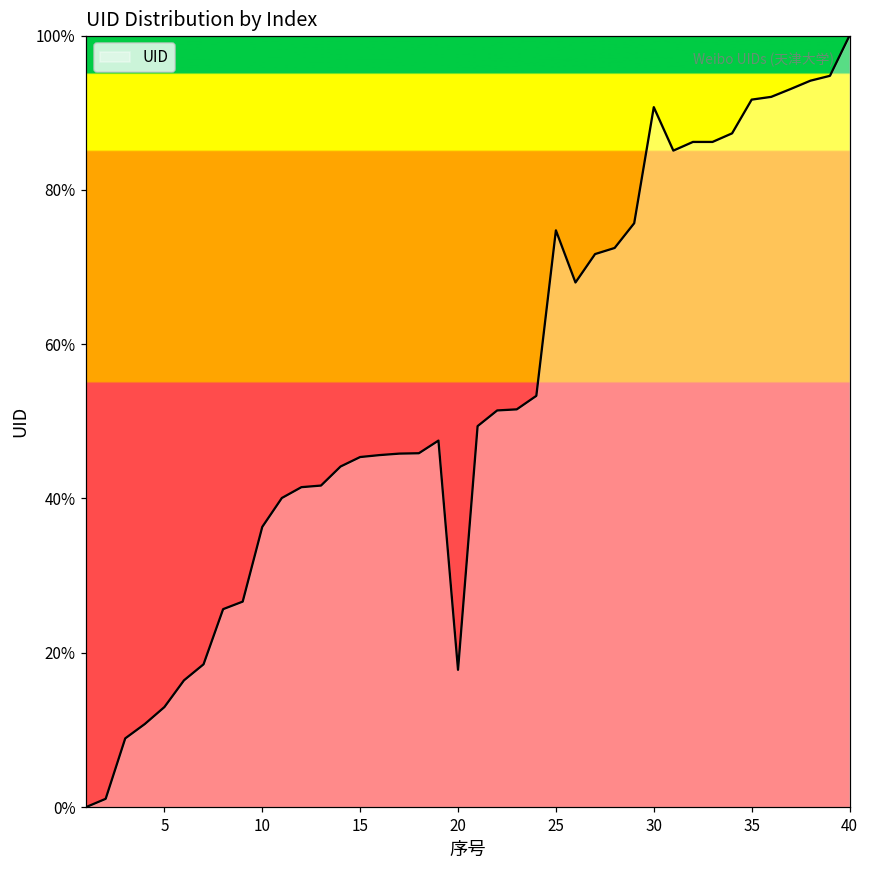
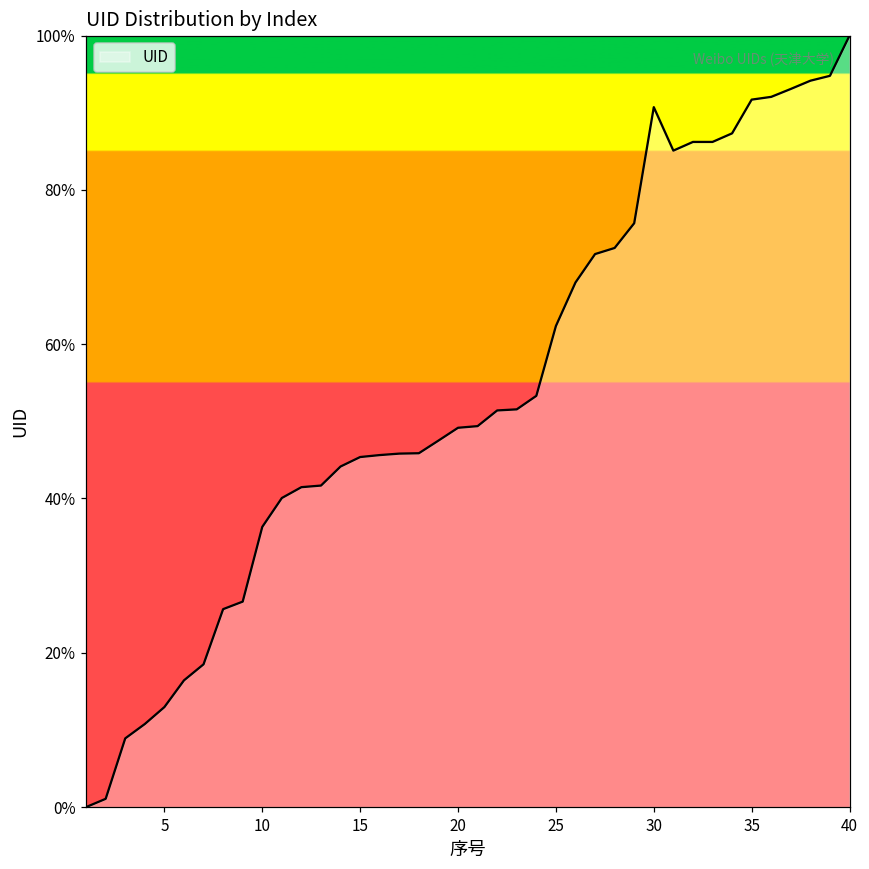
20: 18% -> 49%
25: 75% -> 62%
